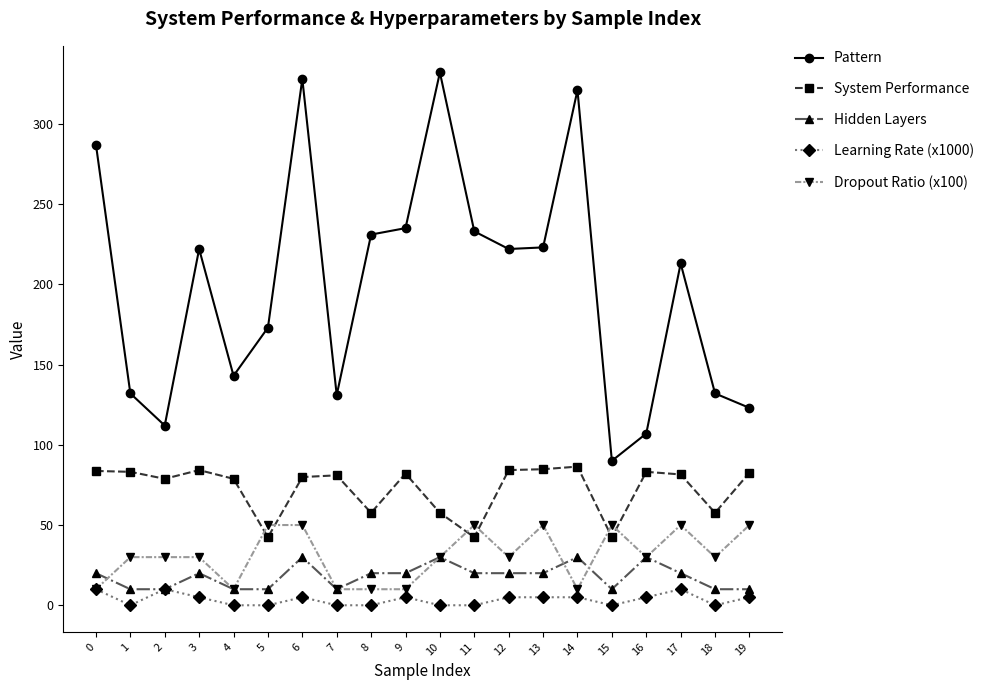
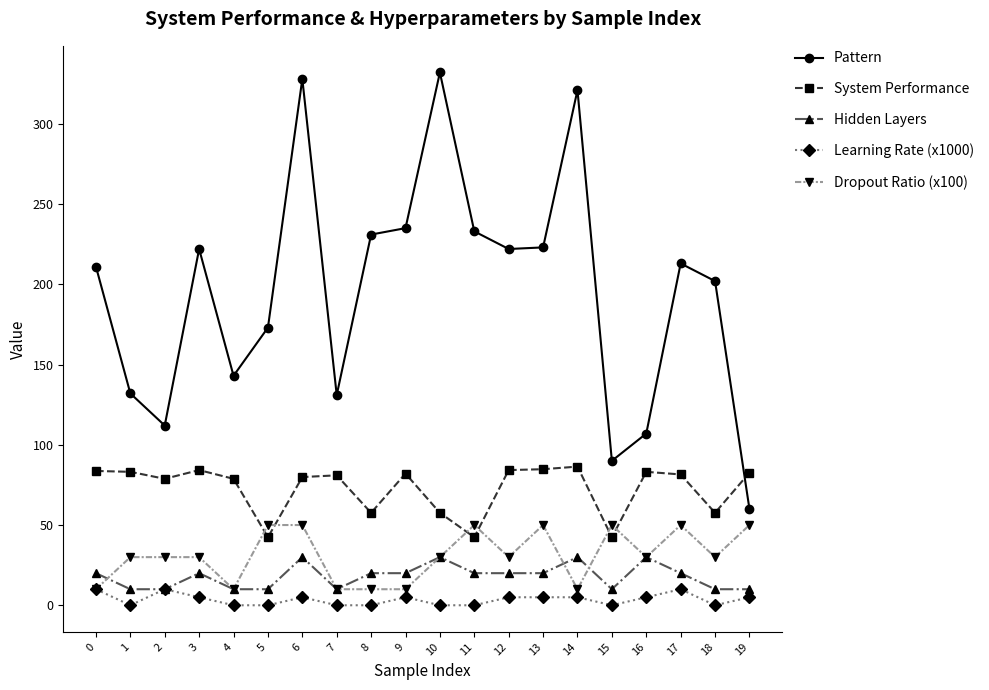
Pattern, 0: 287 -> 211
Pattern, 18: 132 -> 202
Pattern, 19: 123 -> 60
